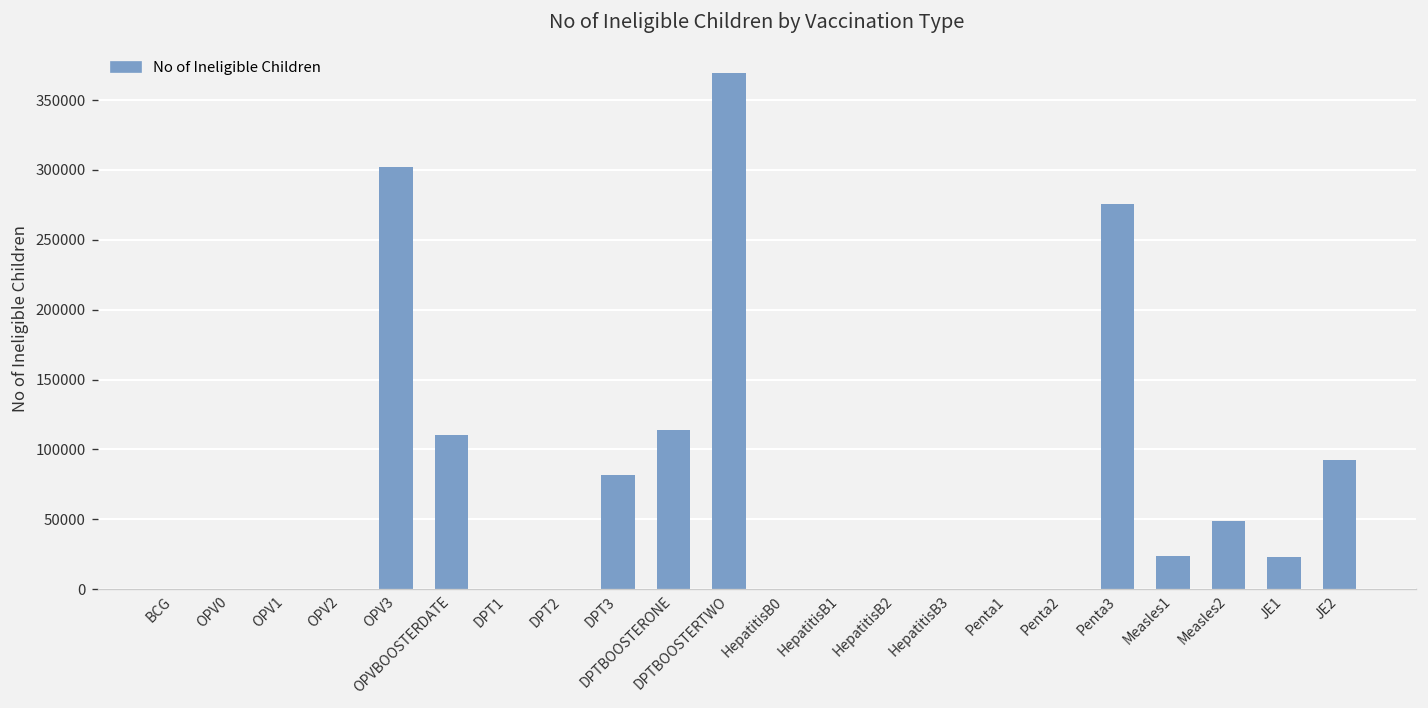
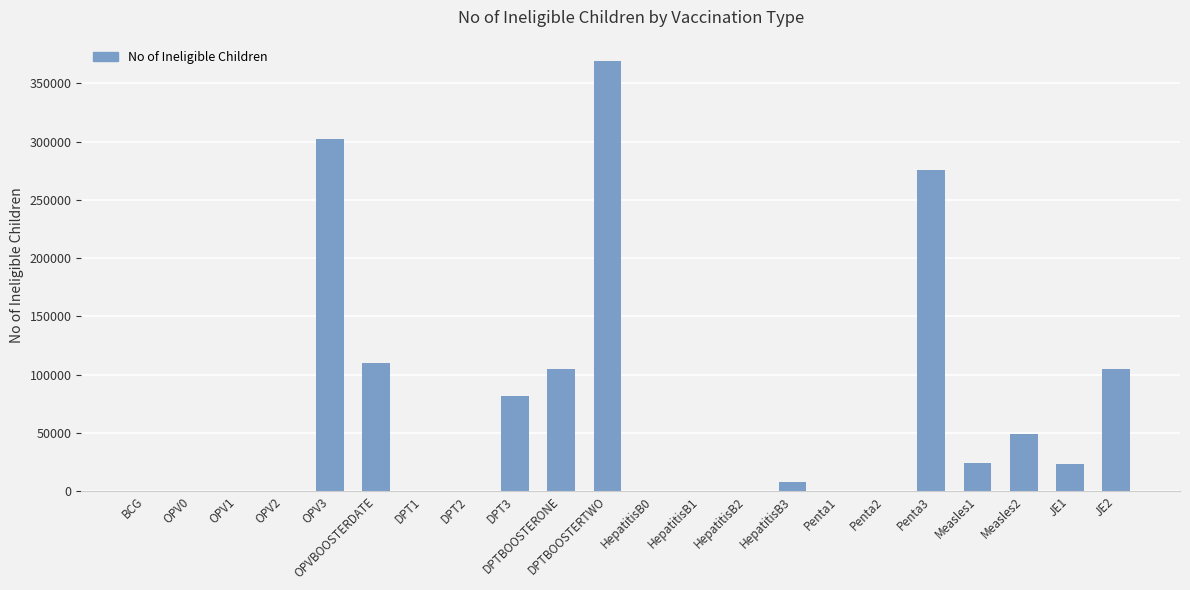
DPTBOOSTERONE: 114000 -> 105000
HepatitisB3: 0 -> 8000
JE2: 92000 -> 105000
